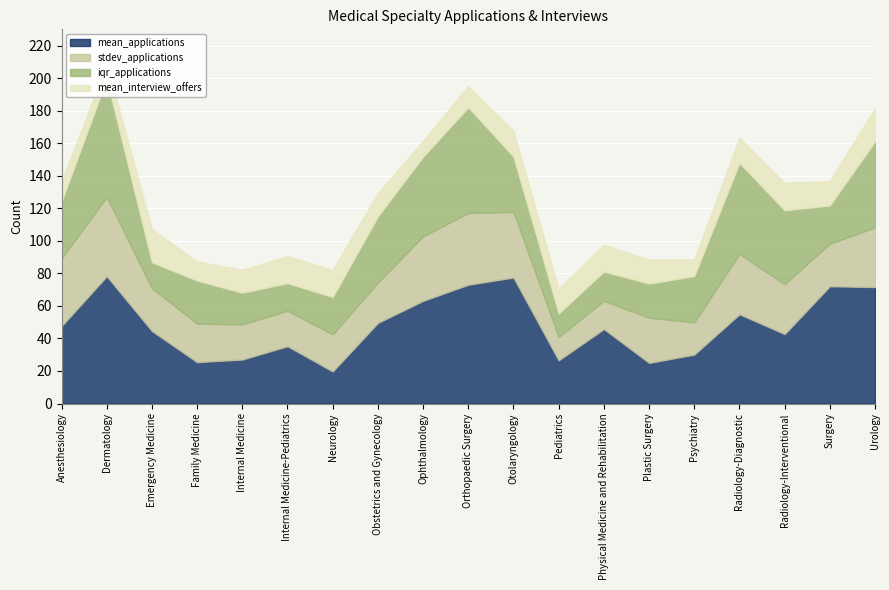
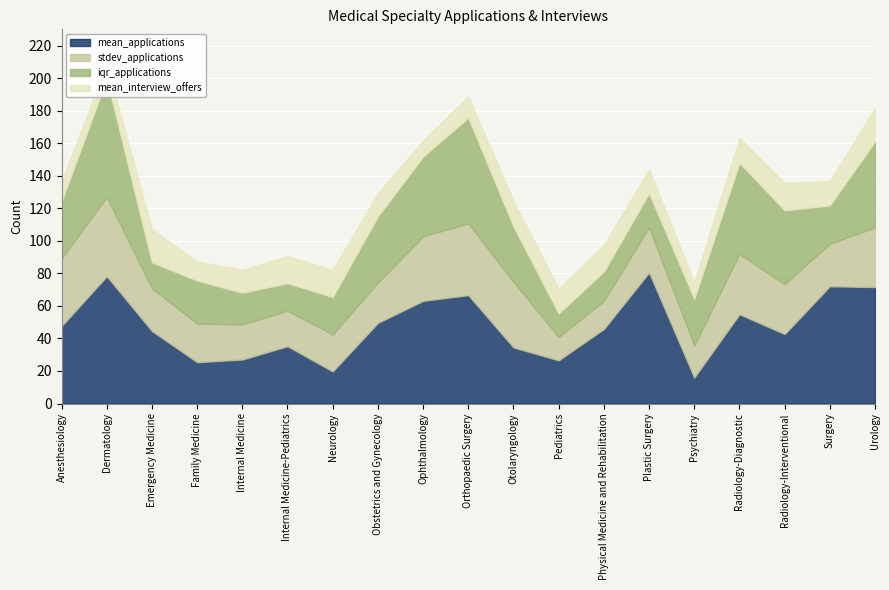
mean_applications, Orthopaedic Surgery: 73 -> 67
mean_applications, Otolaryngology: 77 -> 35
mean_applications, Plastic Surgery: 25 -> 81
mean_applications, Psychiatry: 30 -> 16
